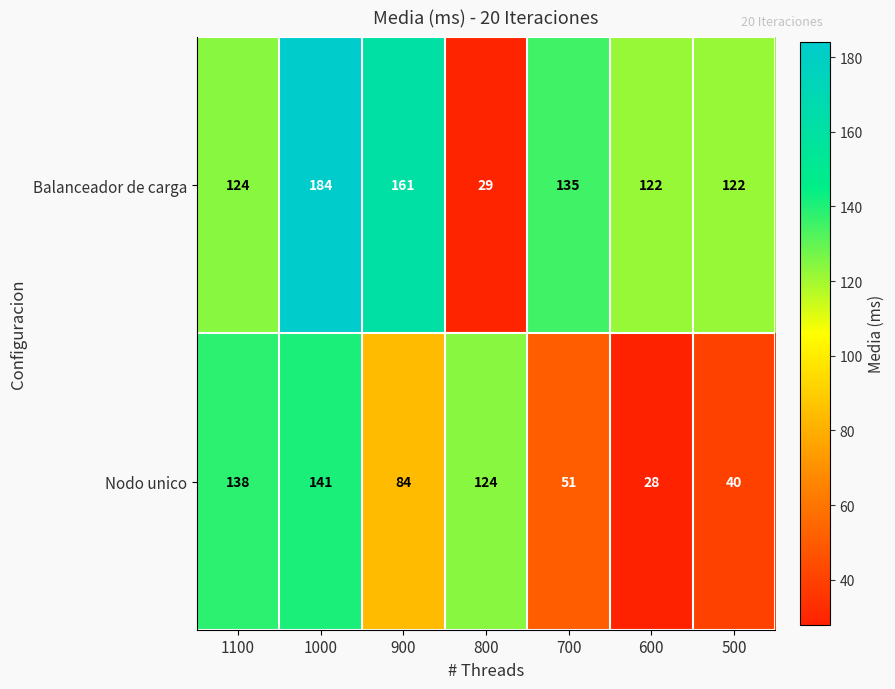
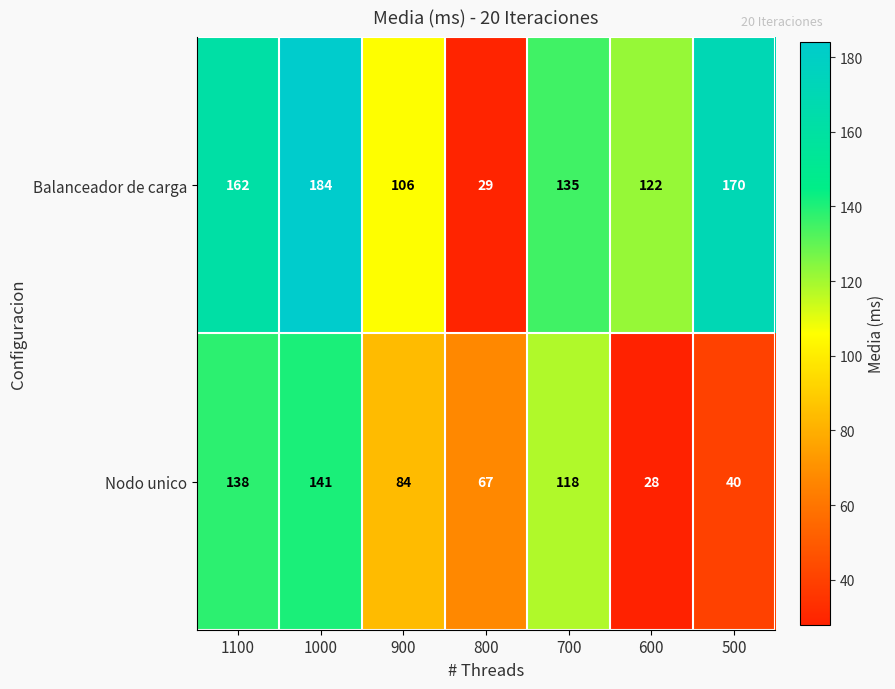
Balanceador de carga, 1100: 124 -> 162
Balanceador de carga, 900: 161 -> 106
Balanceador de carga, 500: 122 -> 170
Nodo unico, 800: 124 -> 67
Nodo unico, 700: 51 -> 118
